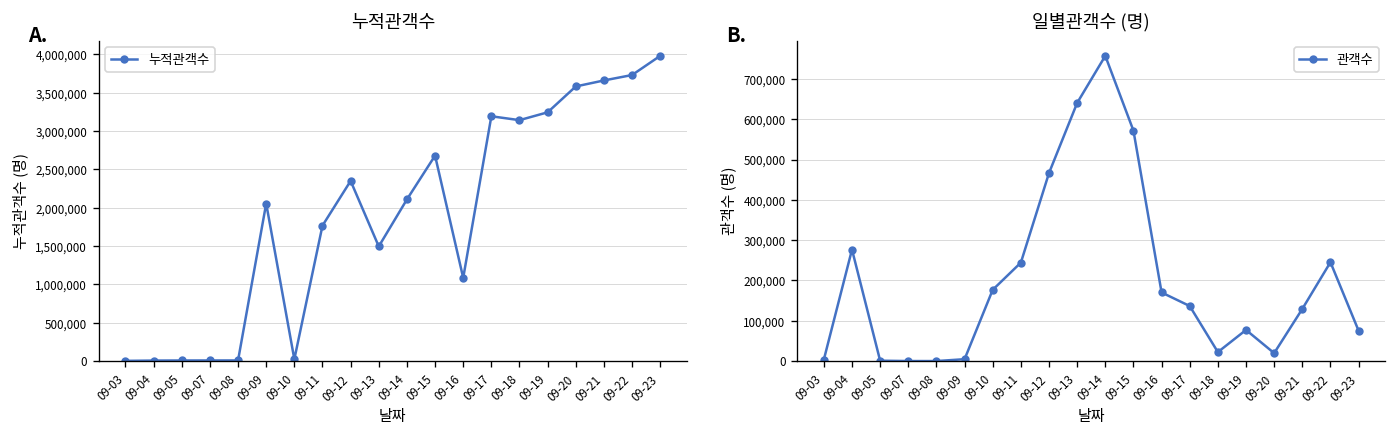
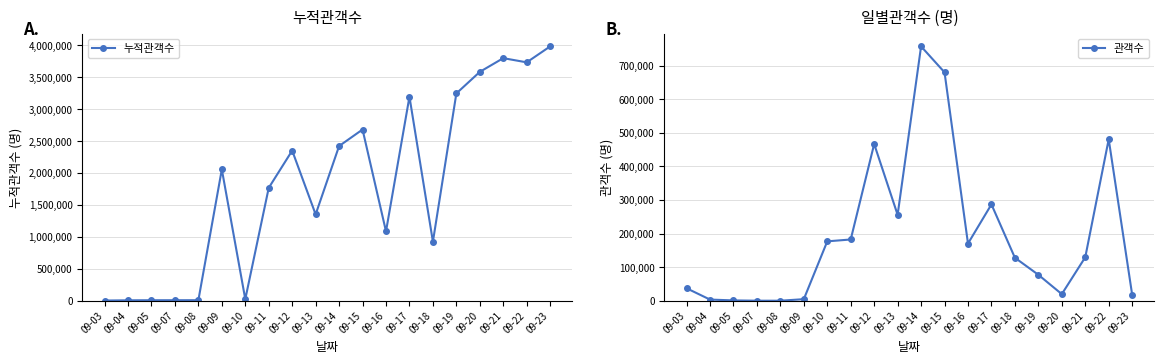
누적관객수, 09-13: 1,500,000 -> 1,400,000
누적관객수, 09-14: 2,100,000 -> 2,400,000
누적관객수, 09-18: 3,100,000 -> 900,000
누적관객수, 09-21: 3,700,000 -> 3,800,000
일별관객수 (명), 09-03: 0 -> 40,000
일별관객수 (명), 09-04: 280,000 -> 0
일별관객수 (명), 09-11: 240,000 -> 180,000
일별관객수 (명), 09-13: 640,000 -> 260,000
일별관객수 (명), 09-15: 570,000 -> 680,000
일별관객수 (명), 09-17: 140,000 -> 290,000
일별관객수 (명), 09-18: 20,000 -> 130,000
일별관객수 (명), 09-22: 250,000 -> 480,000
일별관객수 (명), 09-23: 80,000 -> 20,000
